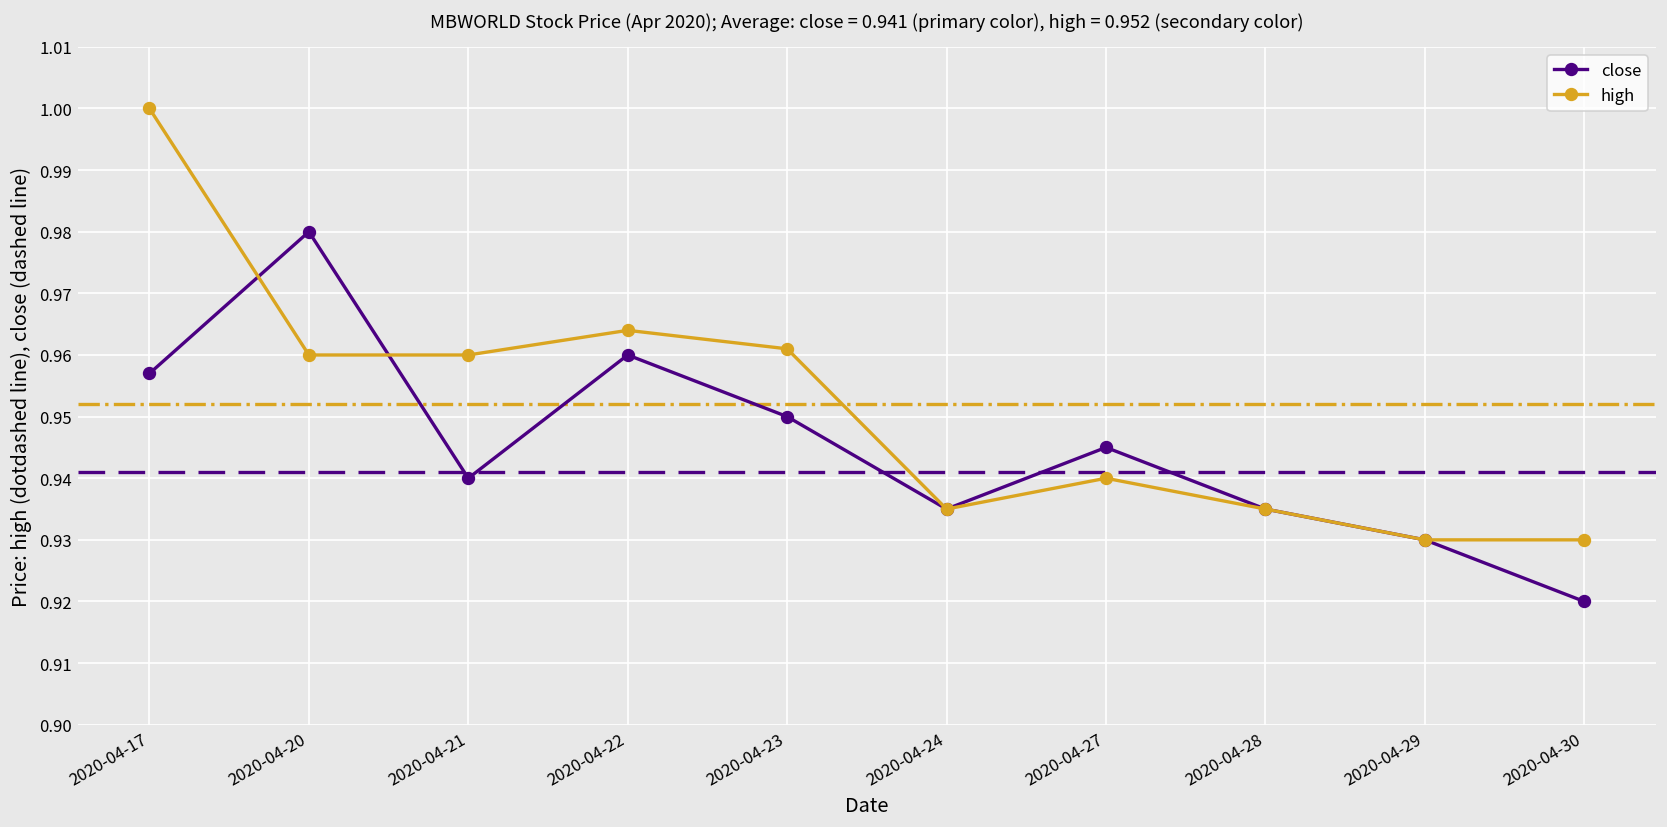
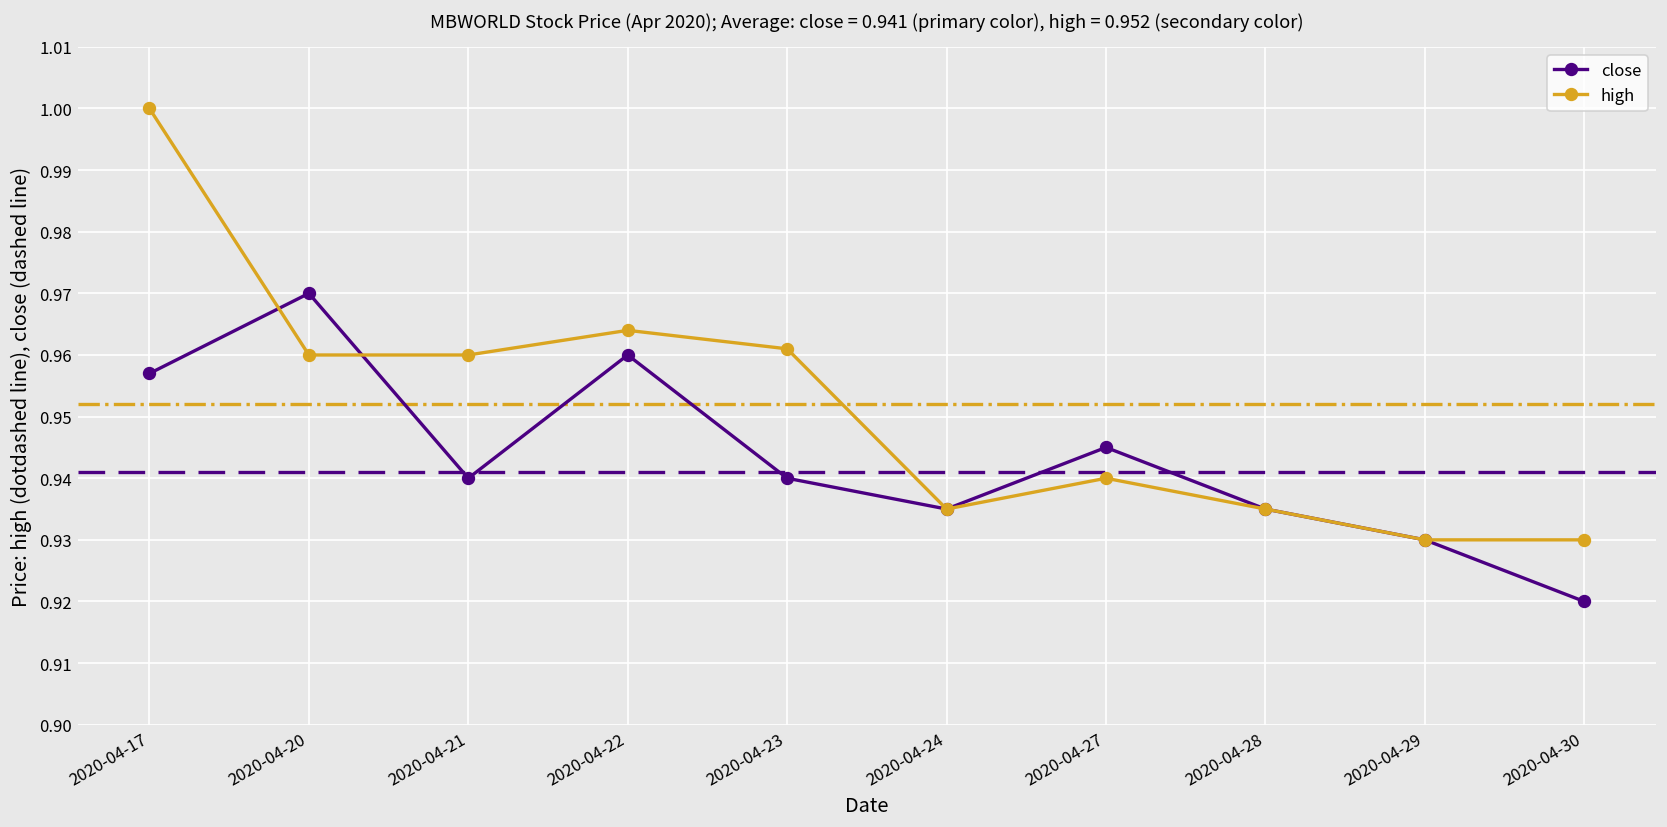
close, 2020-04-20: 0.98 -> 0.97
close, 2020-04-23: 0.95 -> 0.94
